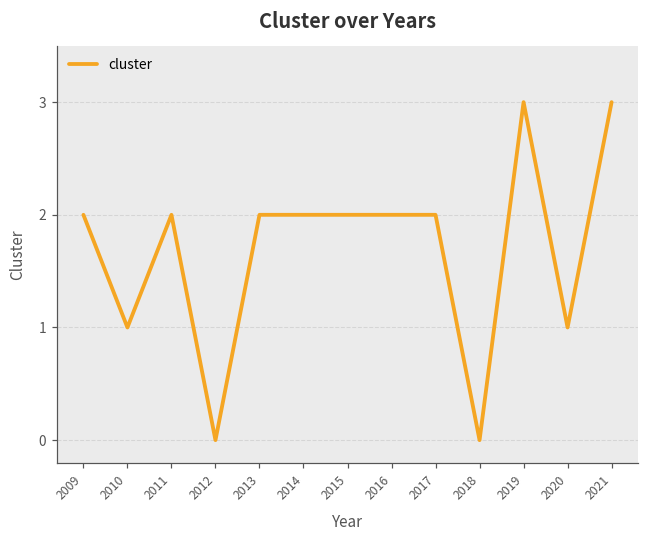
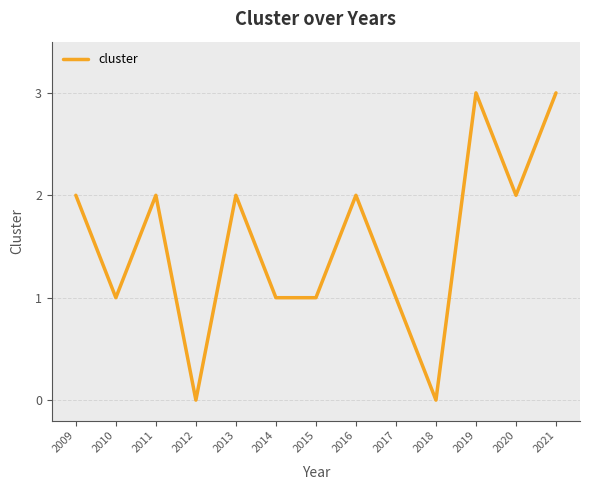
2014: 2 -> 1
2015: 2 -> 1
2017: 2 -> 1
2020: 1 -> 2
